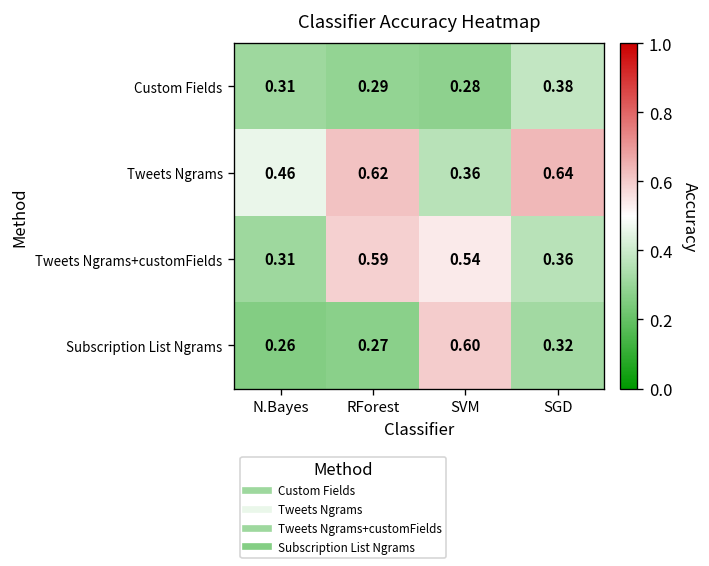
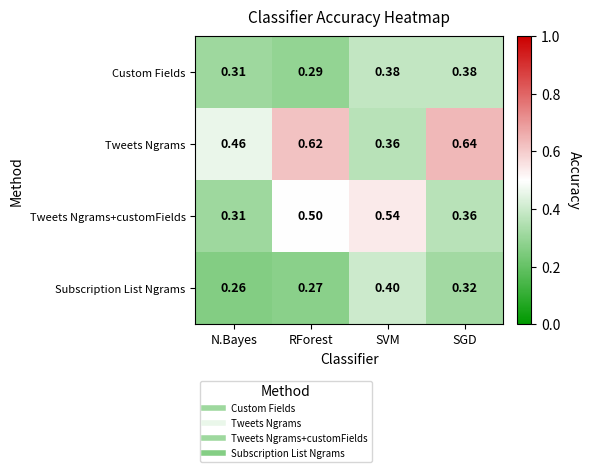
Custom Fields, SVM: 0.28 -> 0.38
Tweets Ngrams+customFields, RForest: 0.59 -> 0.50
Subscription List Ngrams, SVM: 0.60 -> 0.40
